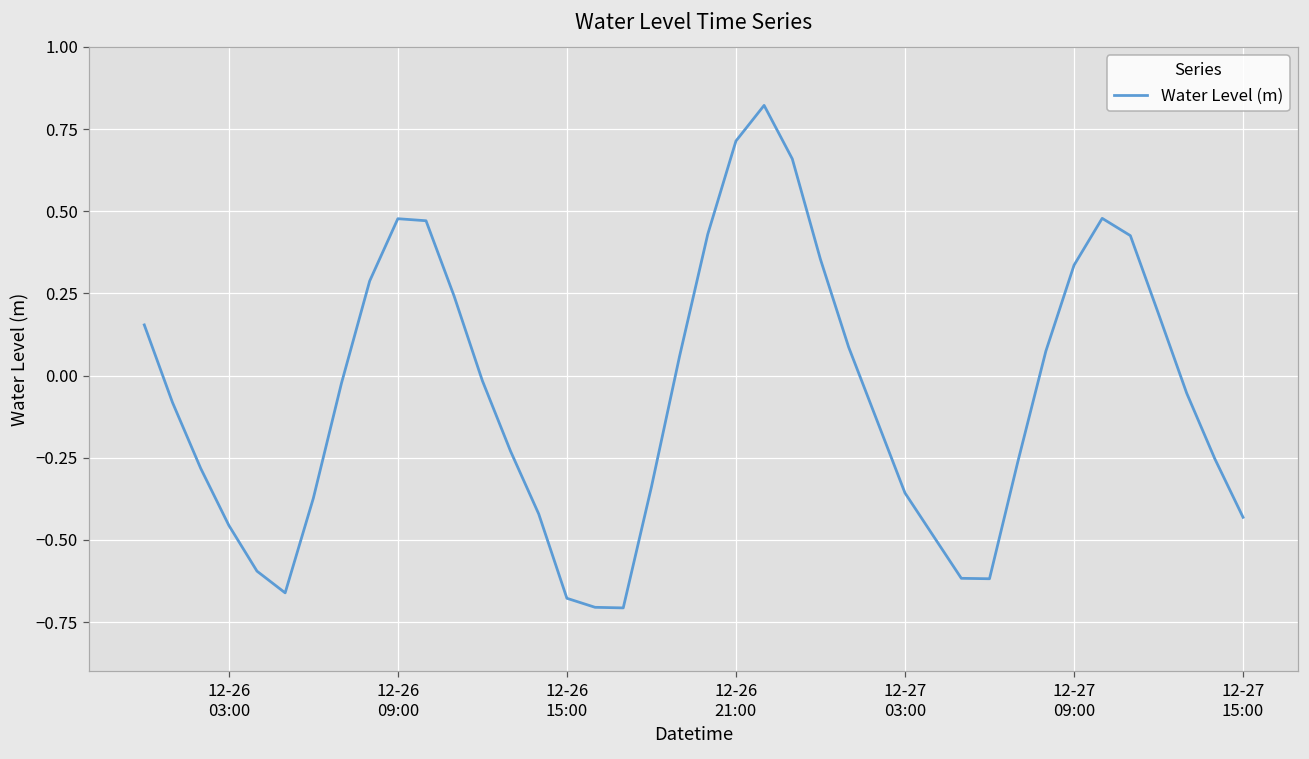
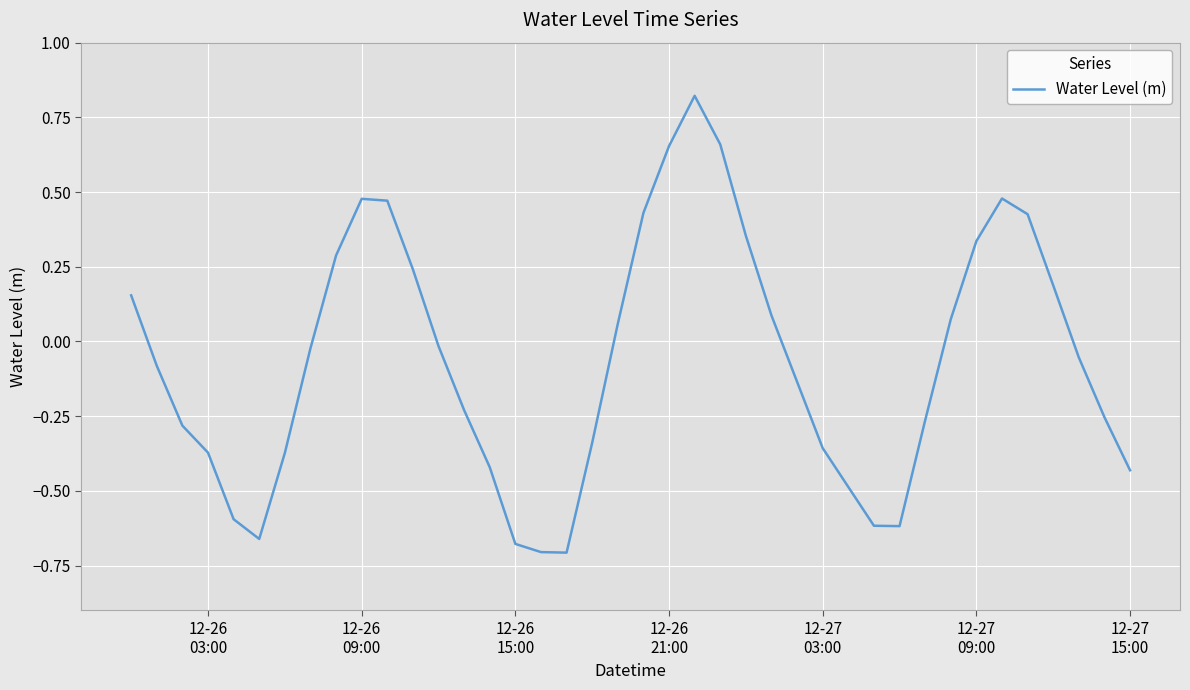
12-26 03:00: -0.46 -> -0.37
12-26 21:00: 0.71 -> 0.65
